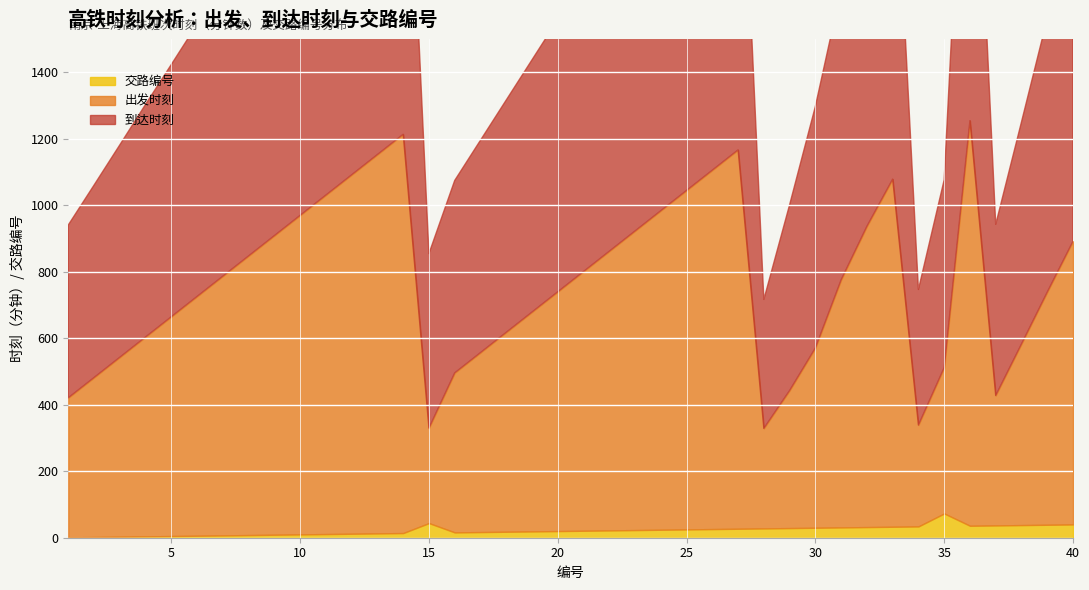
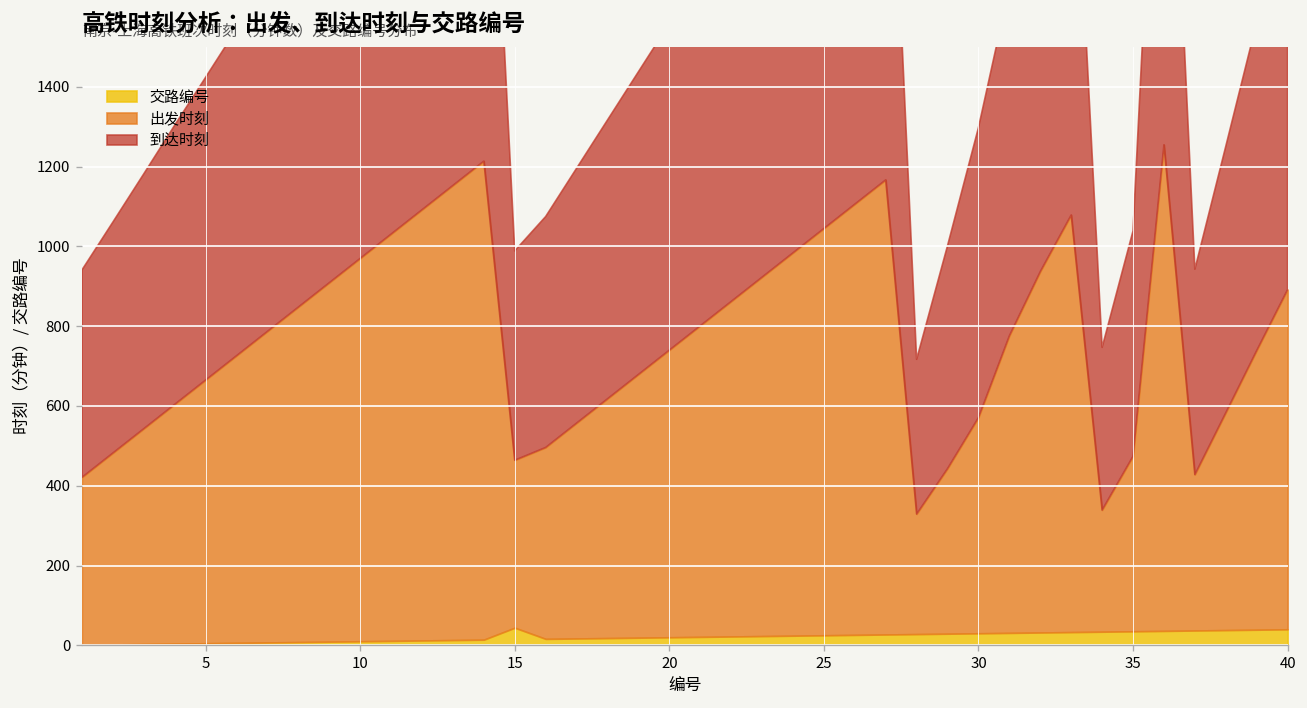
出发时刻, 15: 290 -> 420
交路编号, 35: 70 -> 40
